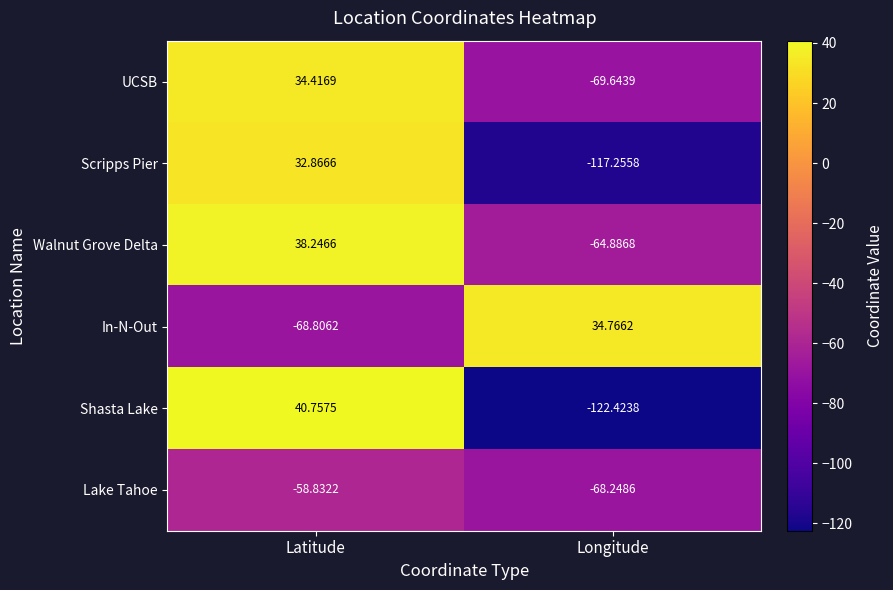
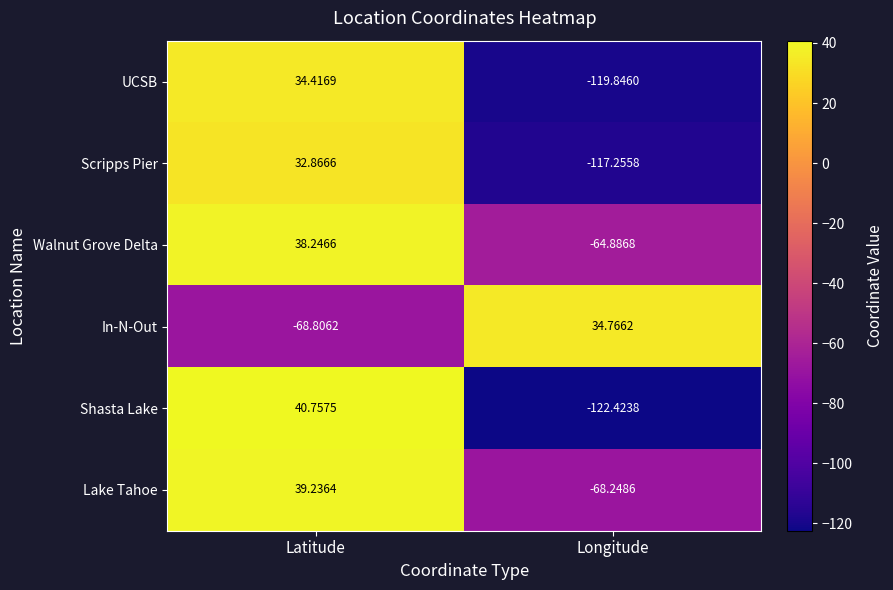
UCSB, Longitude: -69.6439 -> -119.8460
Lake Tahoe, Latitude: -58.8322 -> 39.2364
